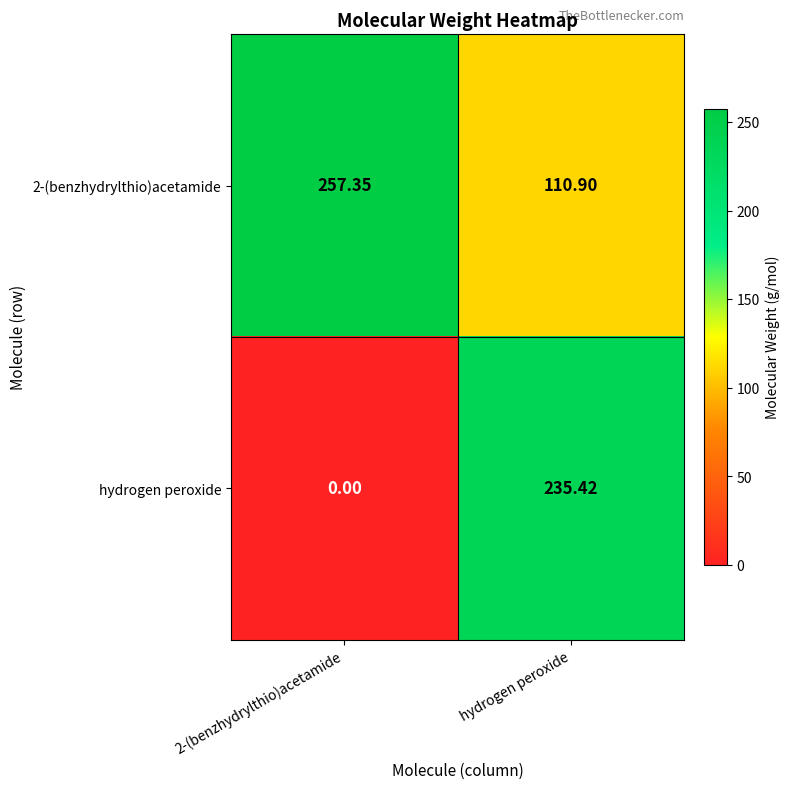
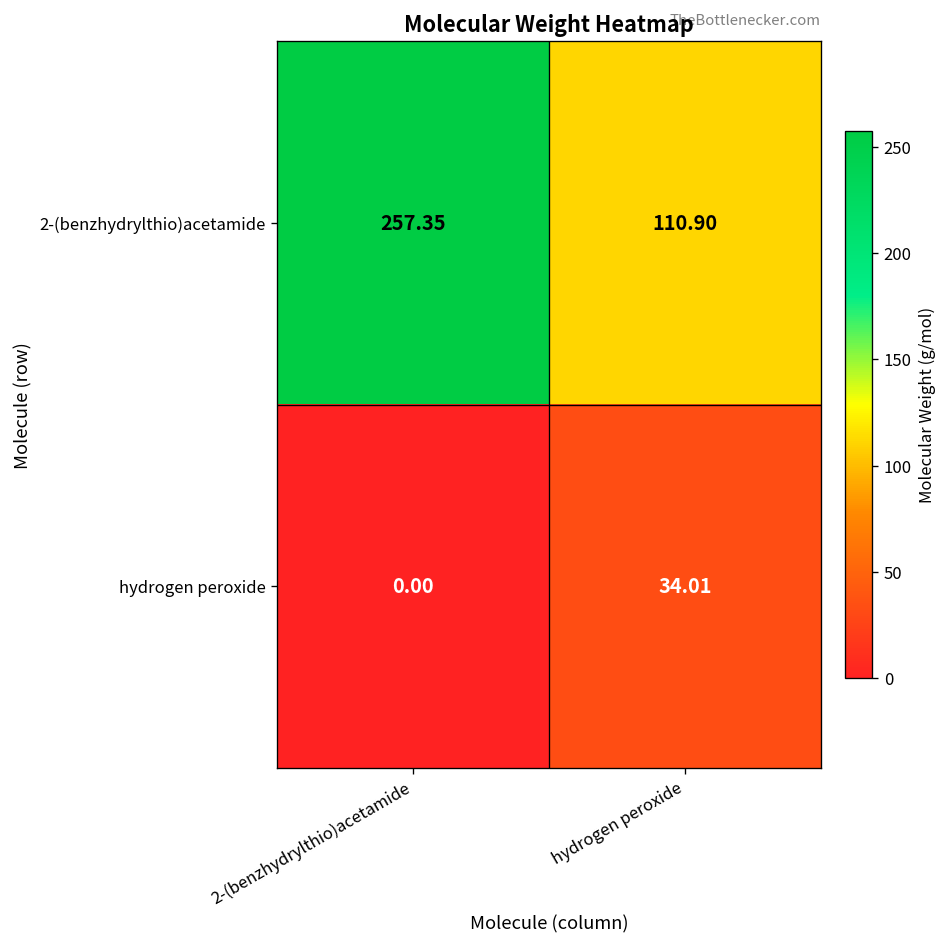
hydrogen peroxide, hydrogen peroxide: 235.42 -> 34.01
